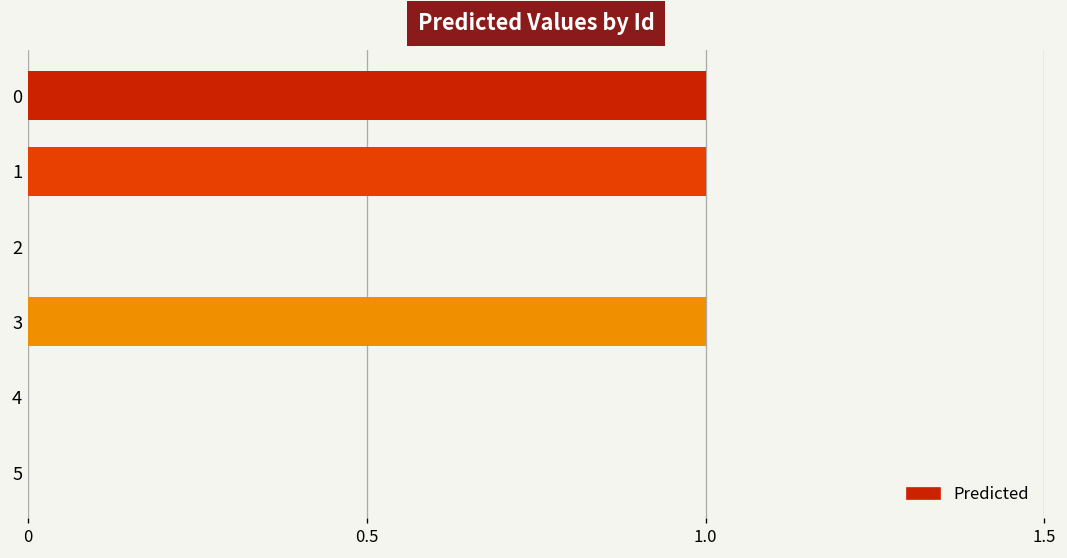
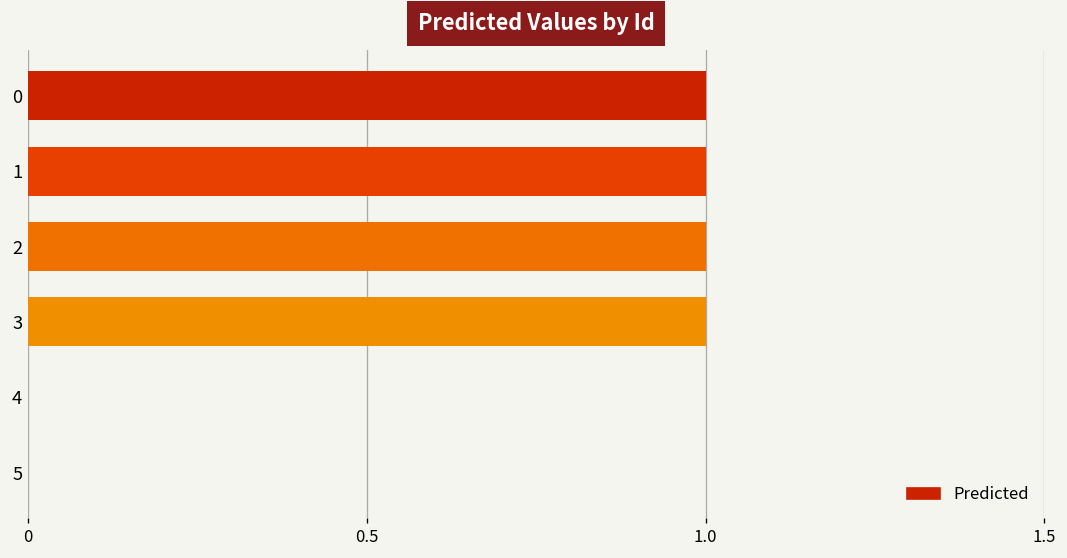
2: 0 -> 1
